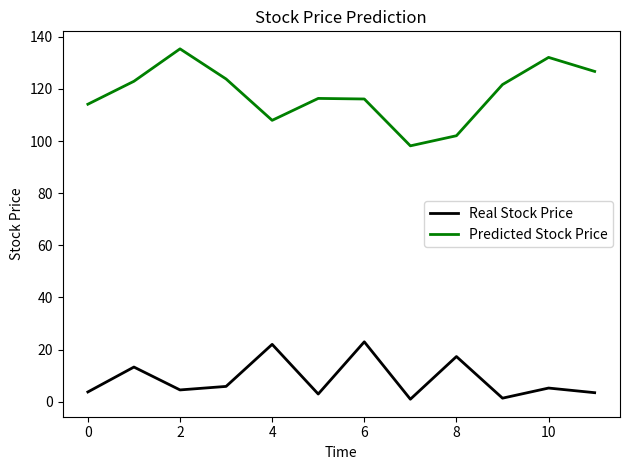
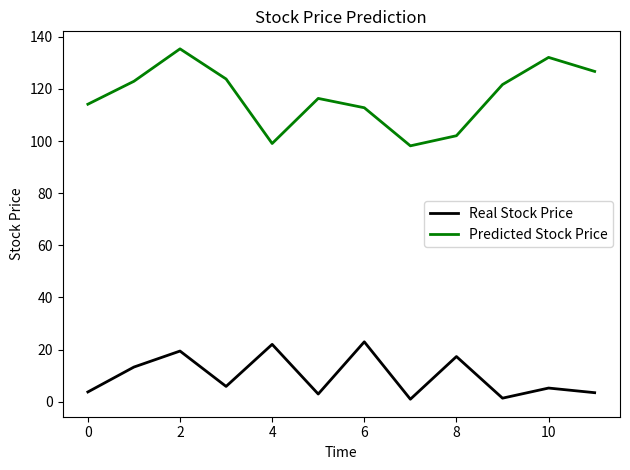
Real Stock Price, 2: 4 -> 19
Predicted Stock Price, 4: 108 -> 99
Predicted Stock Price, 6: 116 -> 113
